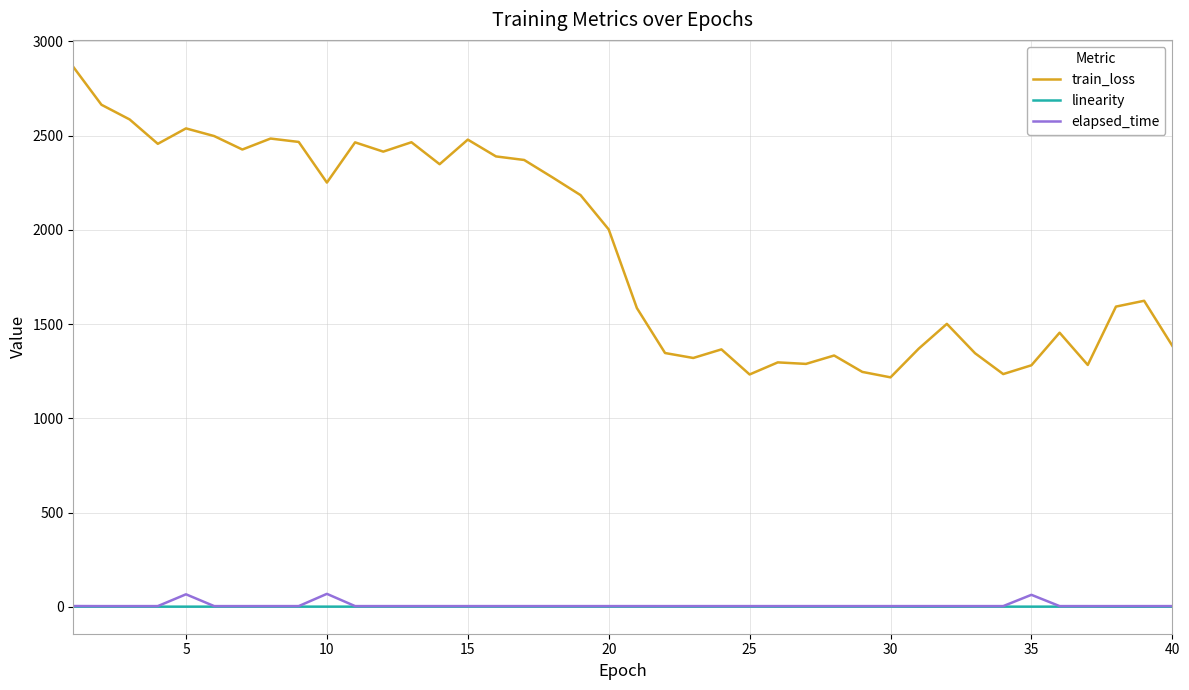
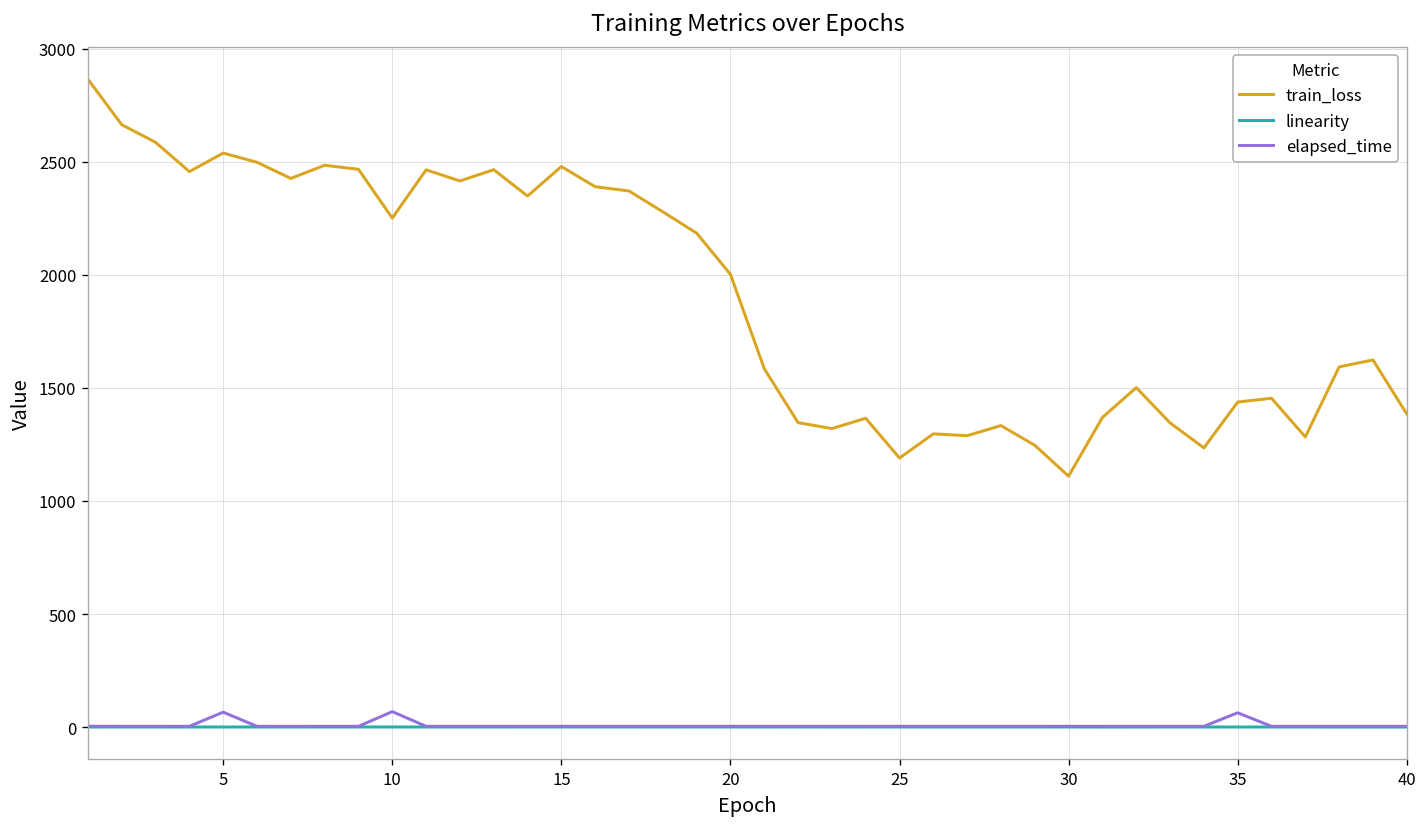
train_loss, 25: 1230 -> 1190
train_loss, 30: 1220 -> 1110
train_loss, 35: 1280 -> 1440
